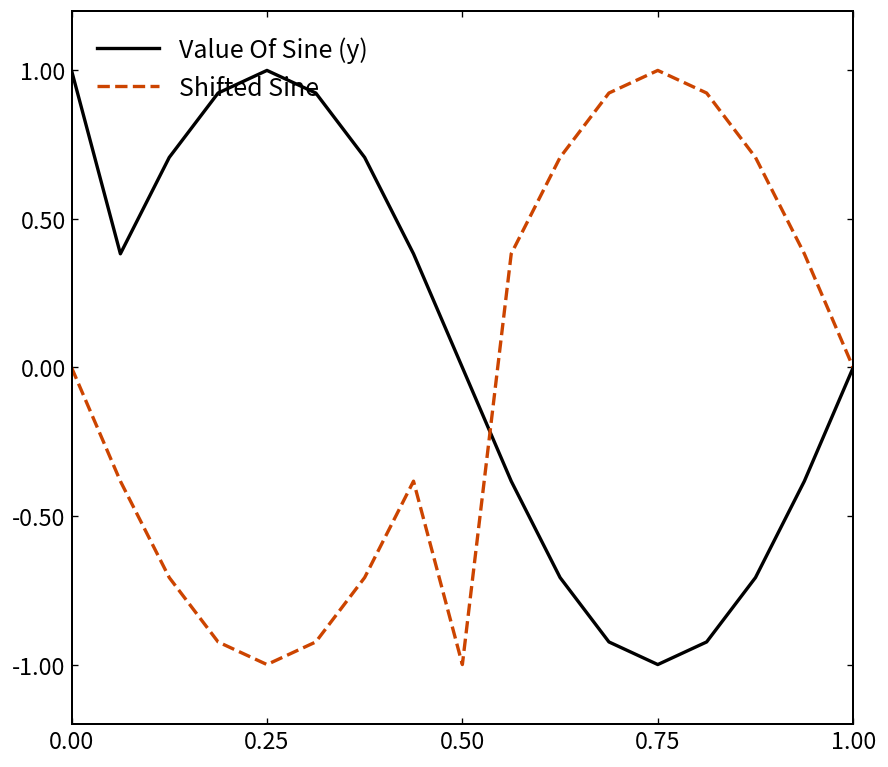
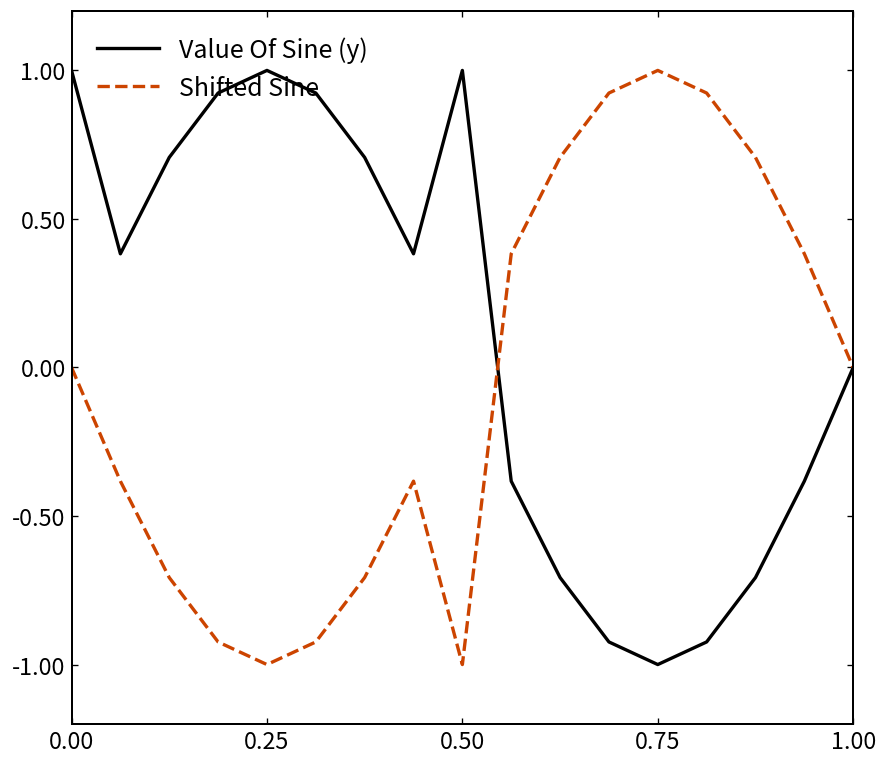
Value Of Sine (y), 0.50: 0 -> 1
